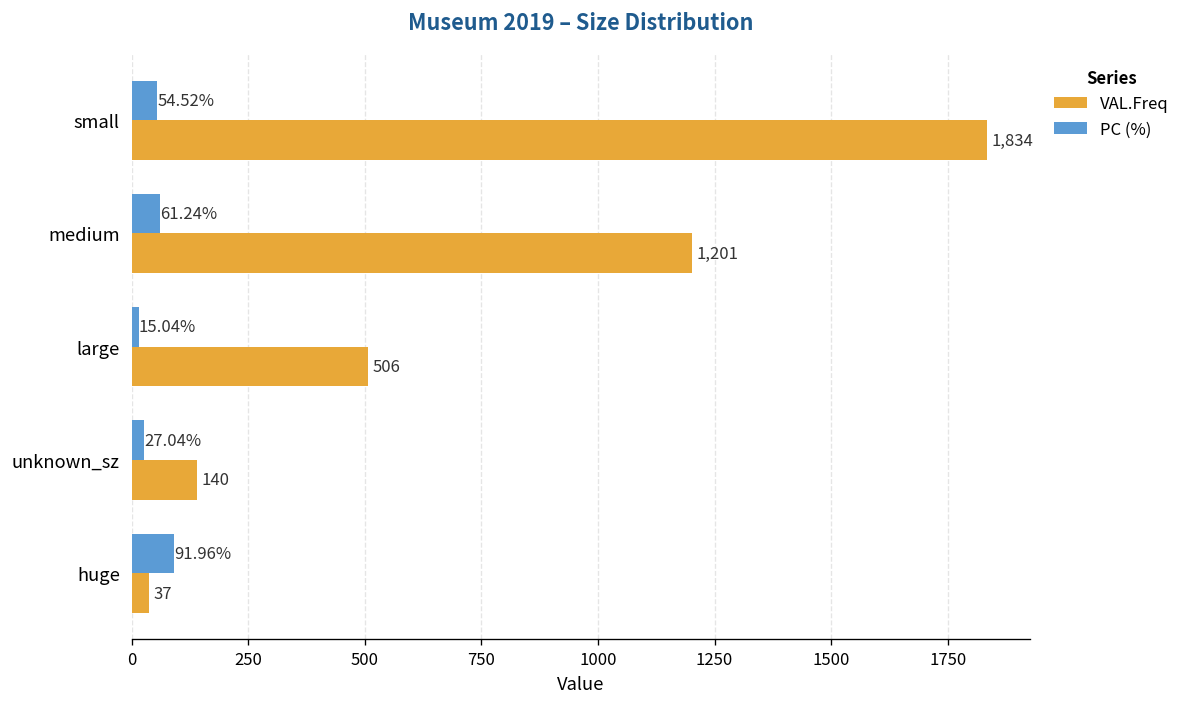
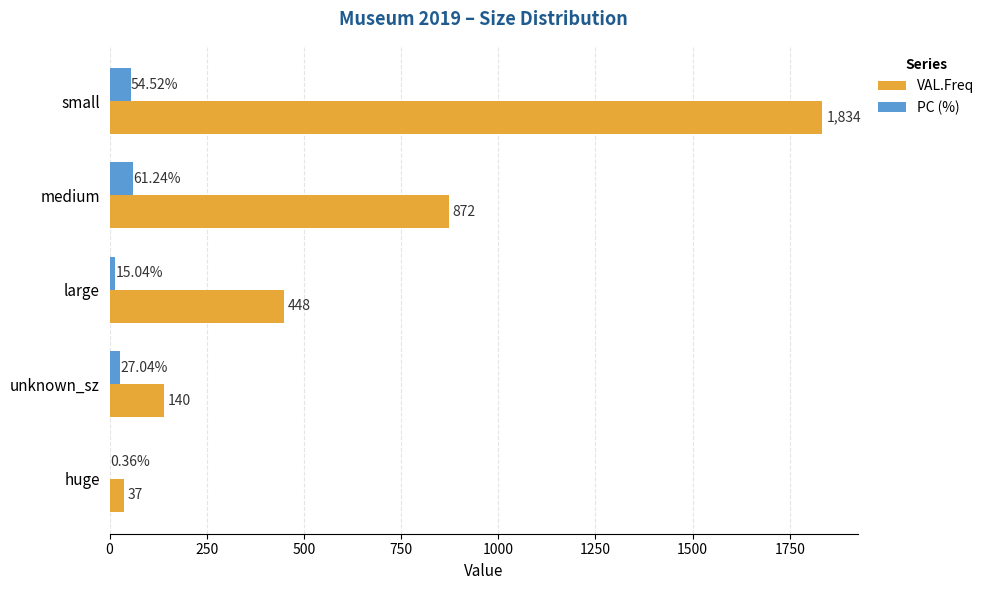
VAL.Freq, medium: 1,201 -> 872
VAL.Freq, large: 506 -> 448
PC (%), huge: 91.96% -> 0.36%
